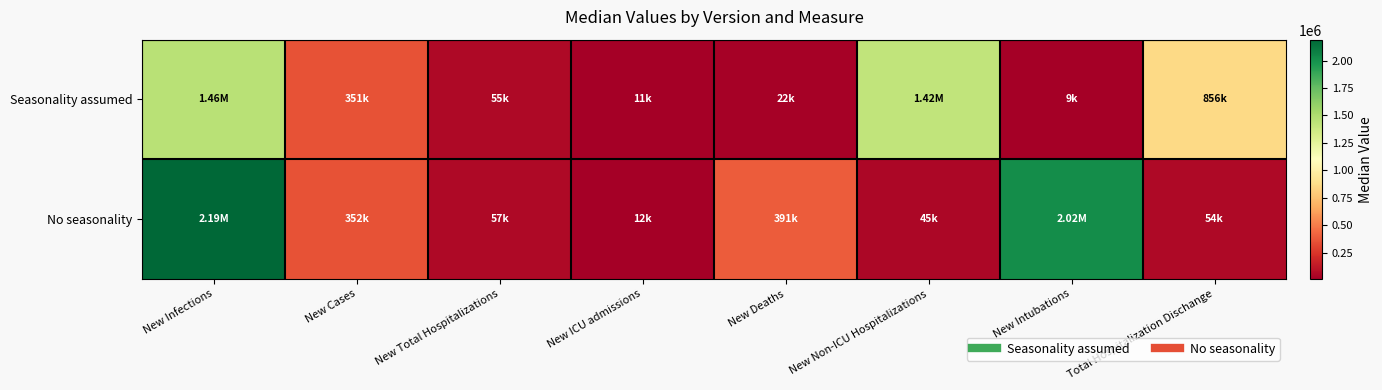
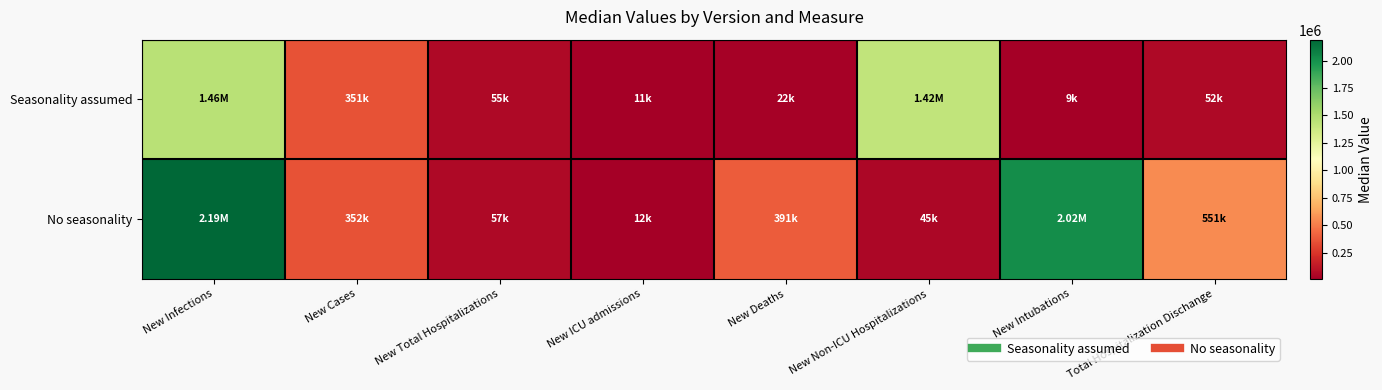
Seasonality assumed, Total Hospitalization Dischange: 856k -> 52k
No seasonality, Total Hospitalization Dischange: 54k -> 551k
